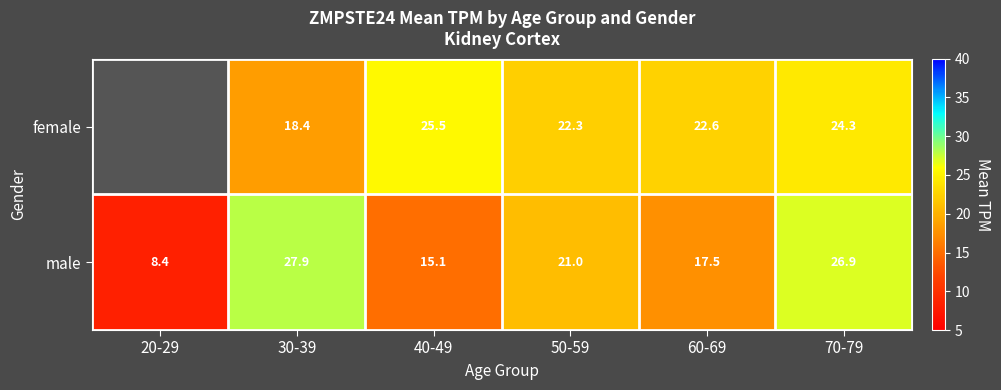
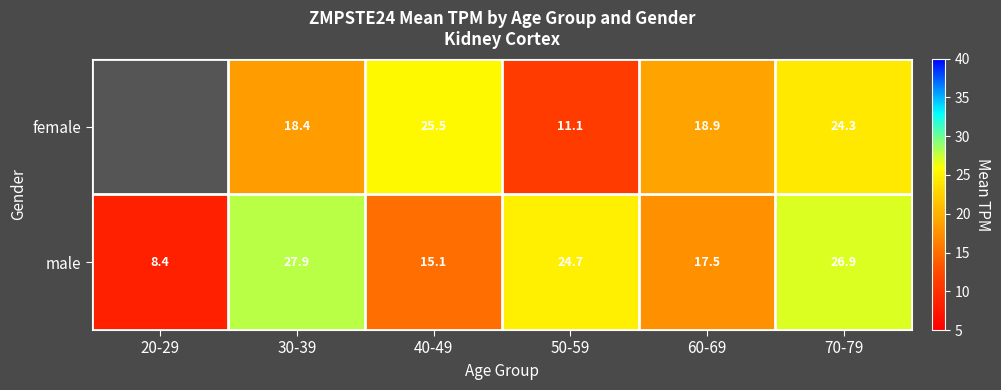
female, 50-59: 22.3 -> 11.1
female, 60-69: 22.6 -> 18.9
male, 50-59: 21.0 -> 24.7
